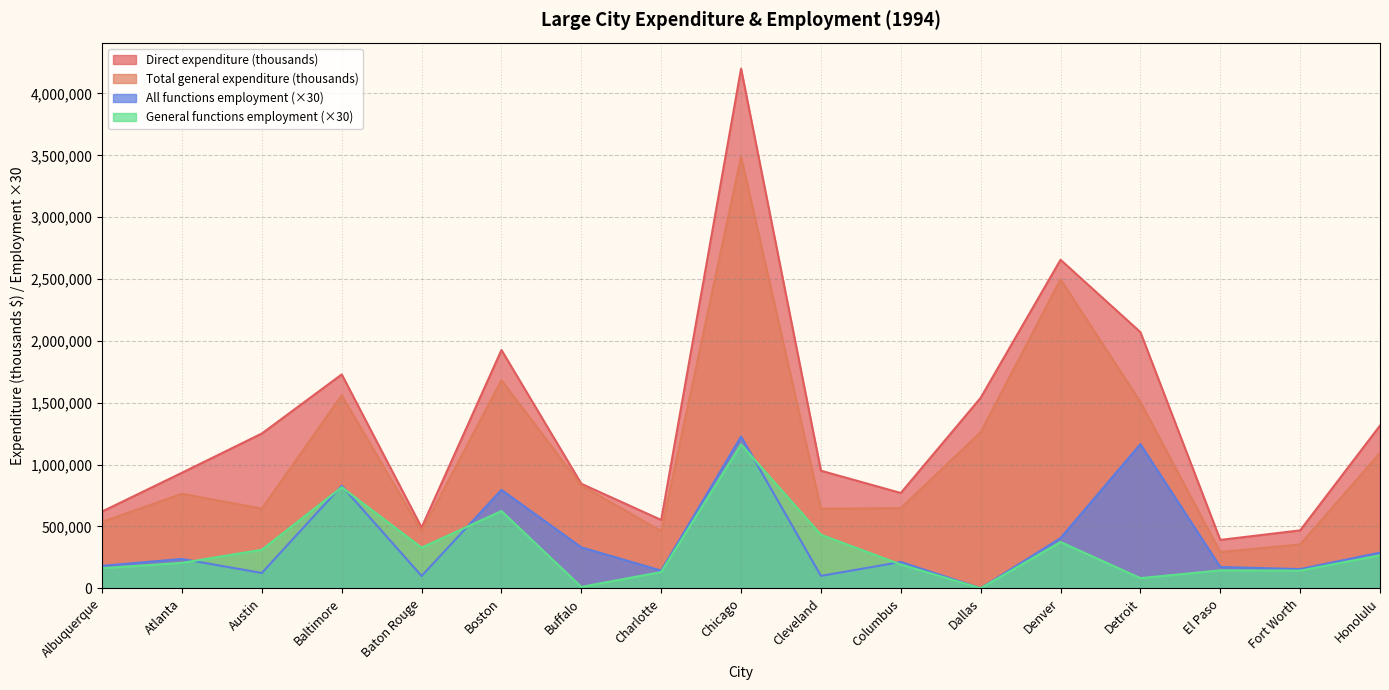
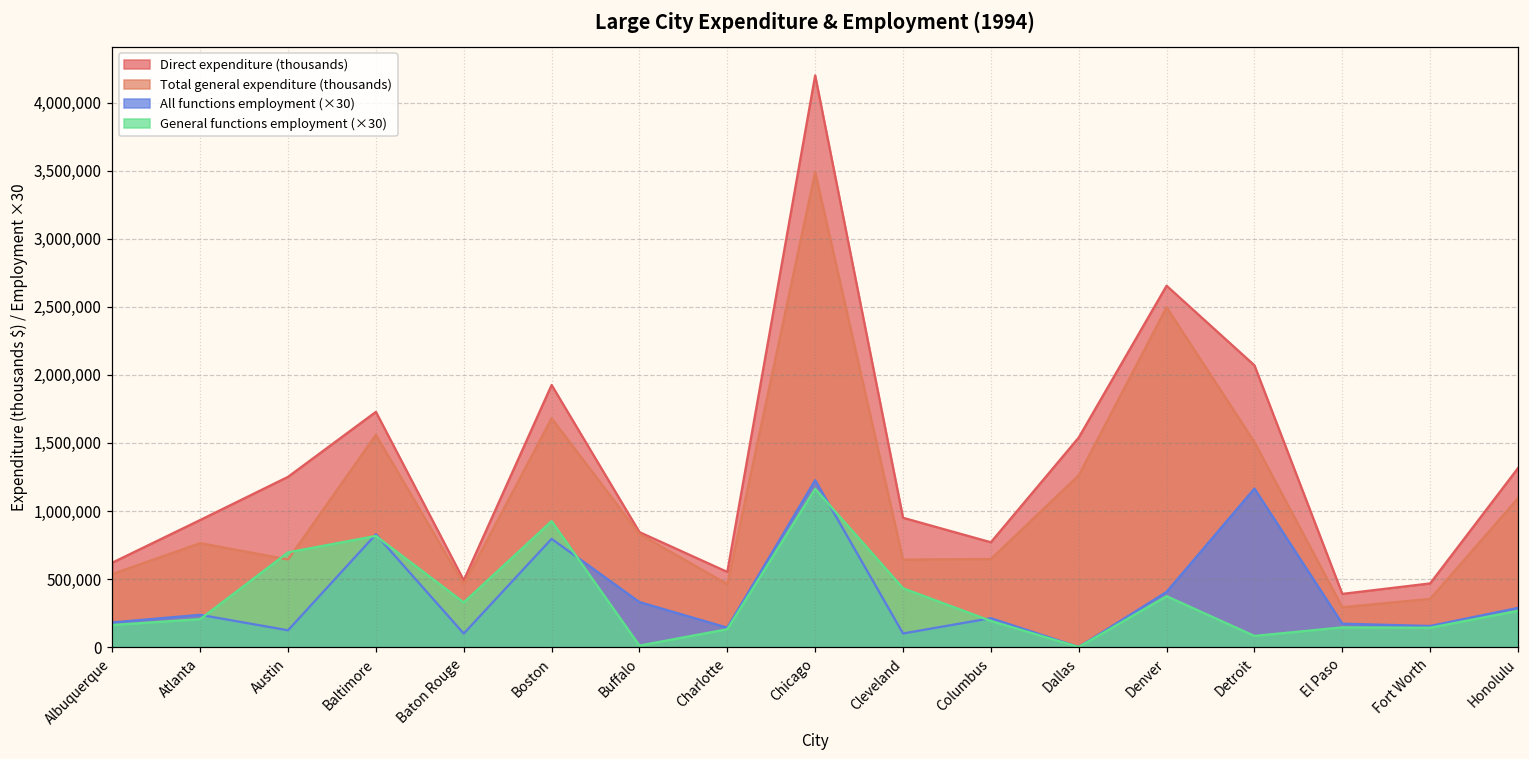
General functions employment (×30), Austin: 310,000 -> 700,000
General functions employment (×30), Boston: 620,000 -> 930,000
